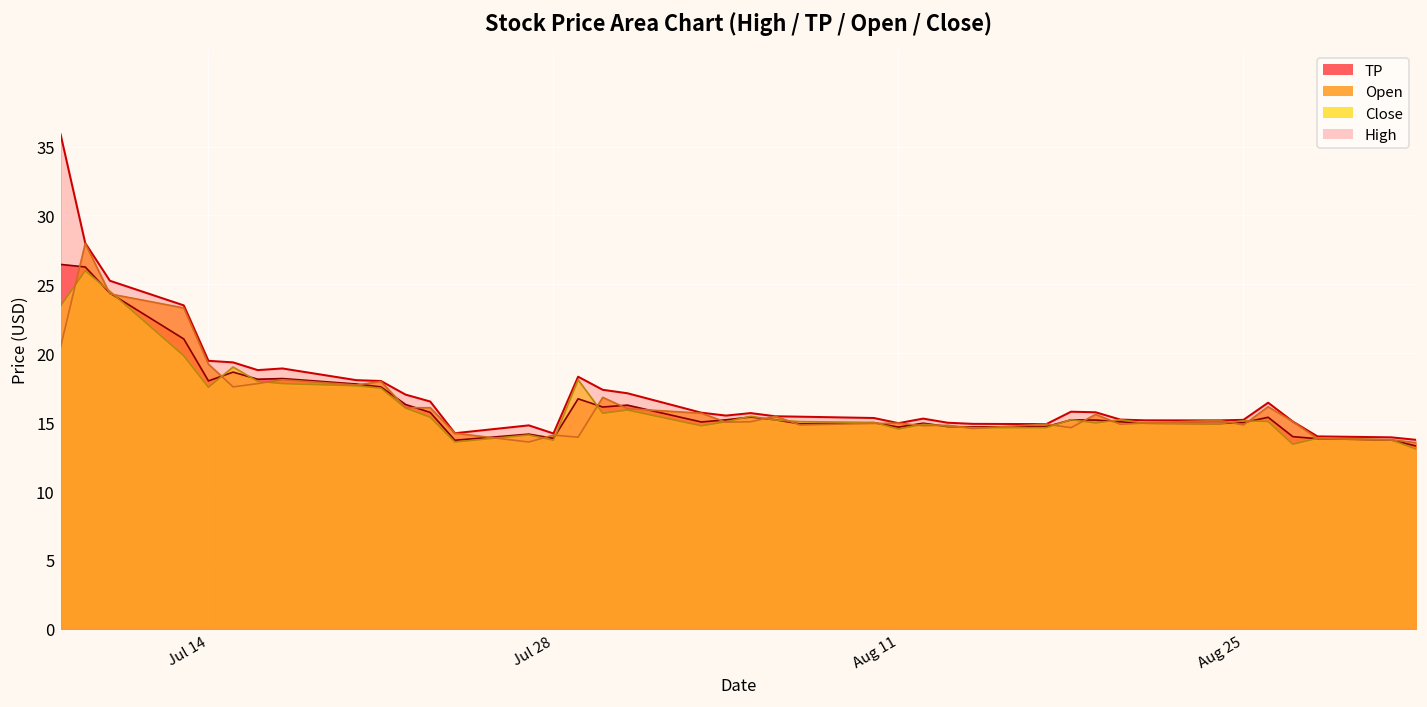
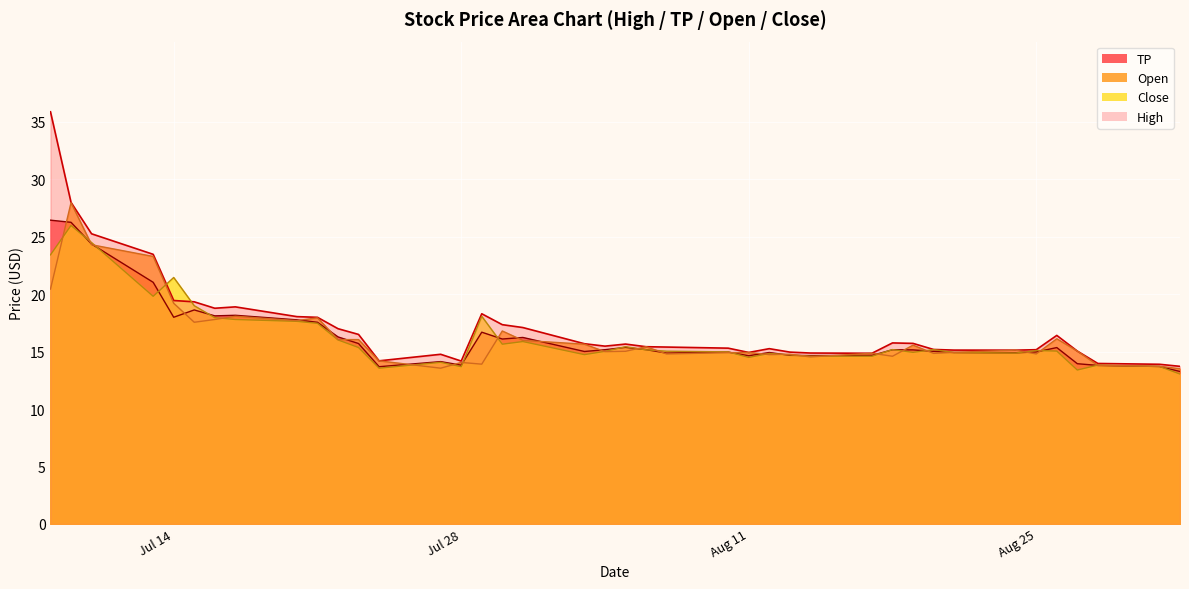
Close, Jul 14: 17.5 -> 21.5
